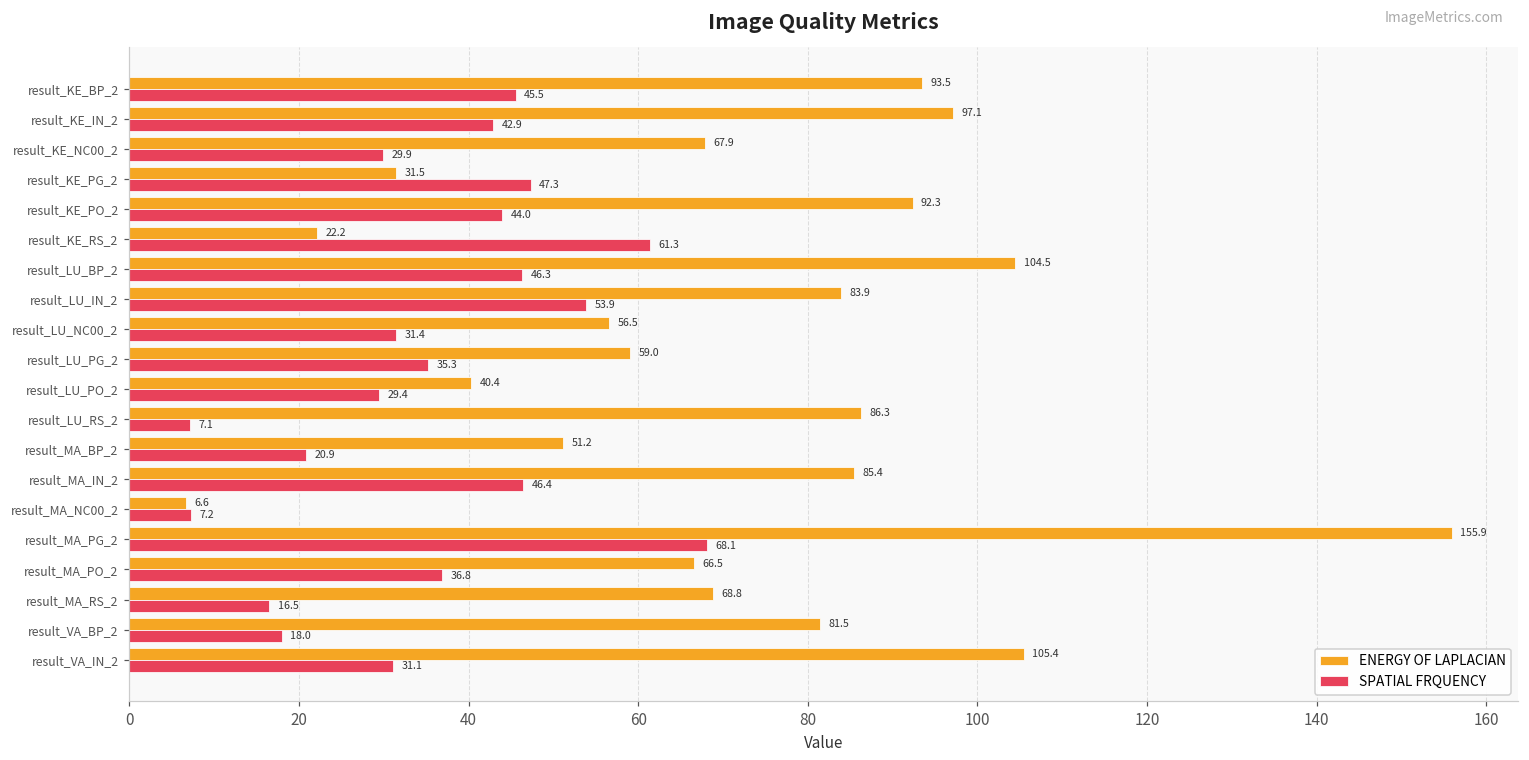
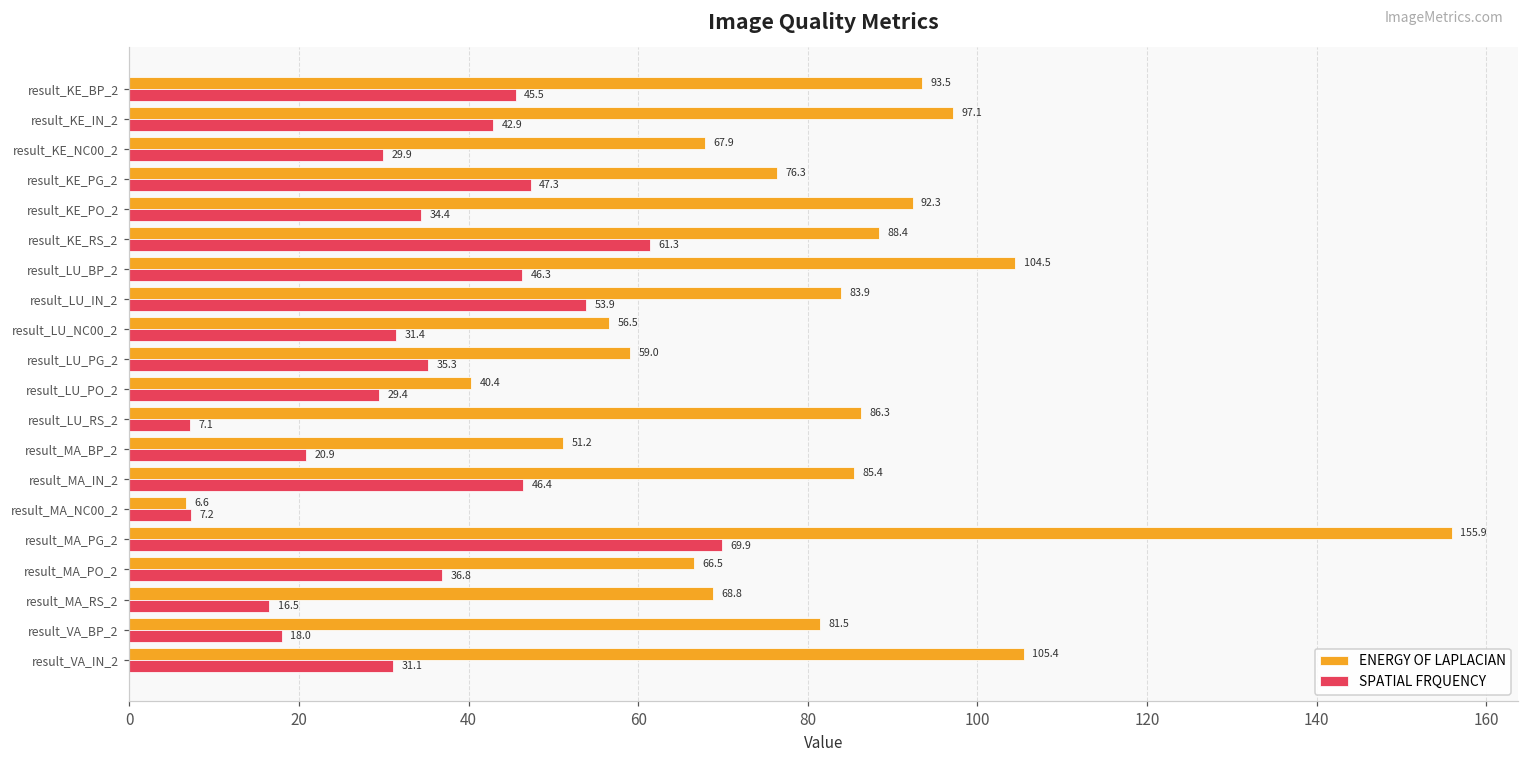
ENERGY OF LAPLACIAN, result_KE_PG_2: 31.5 -> 76.3
SPATIAL FRQUENCY, result_KE_PO_2: 44.0 -> 34.4
ENERGY OF LAPLACIAN, result_KE_RS_2: 22.2 -> 88.4
SPATIAL FRQUENCY, result_MA_PG_2: 68.1 -> 69.9
